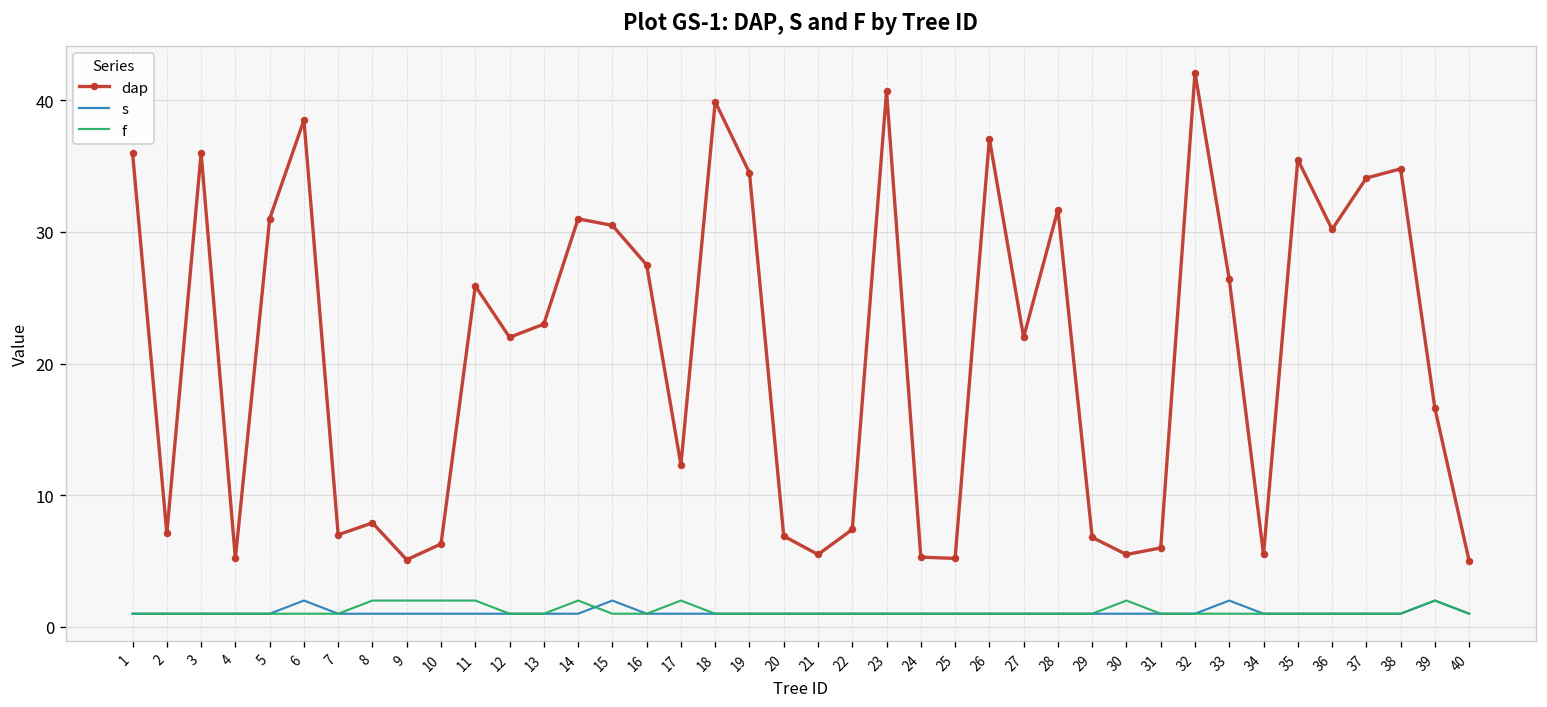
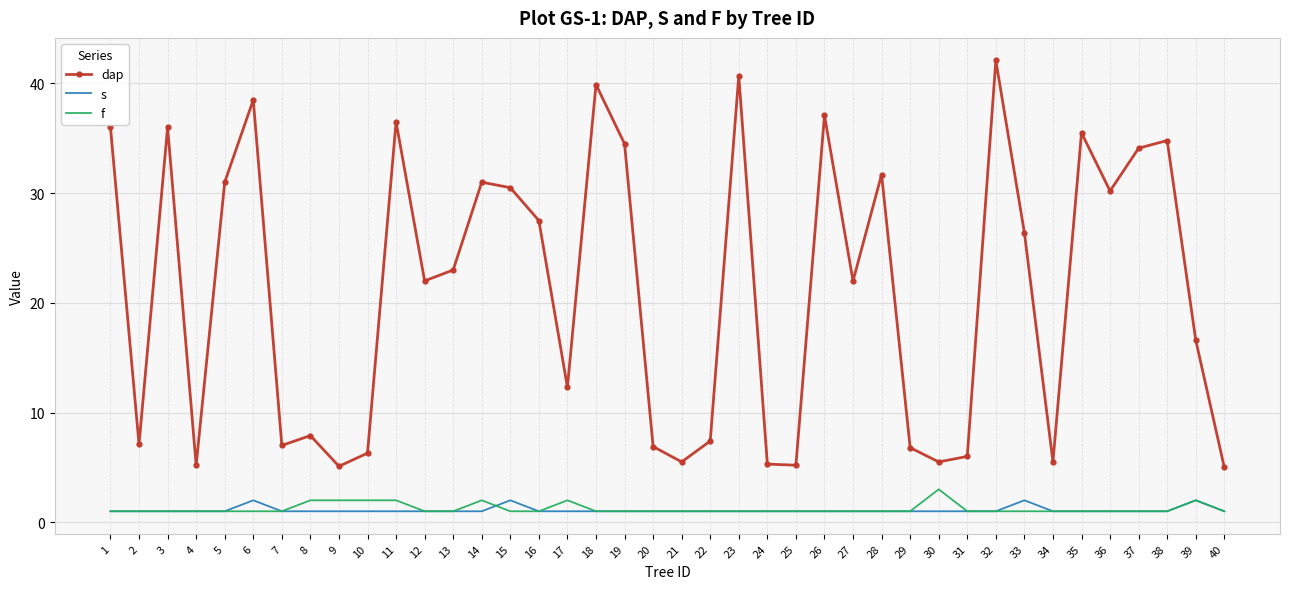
dap, 11: 25.9 -> 36.5
f, 30: 2 -> 3
